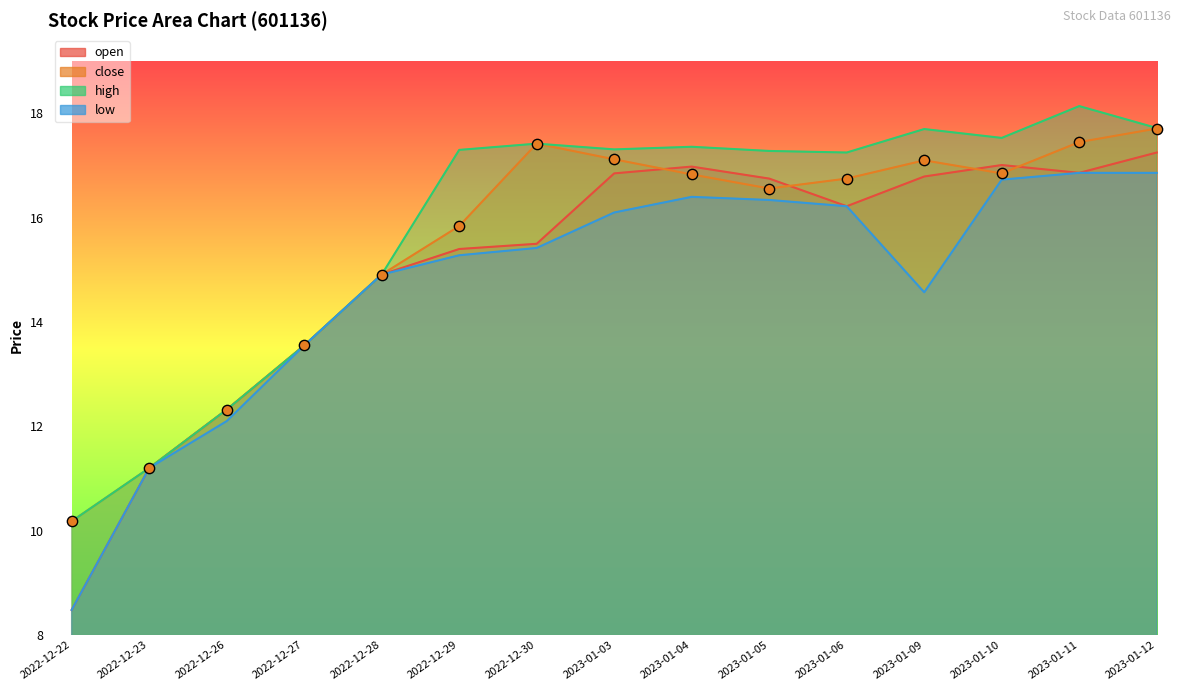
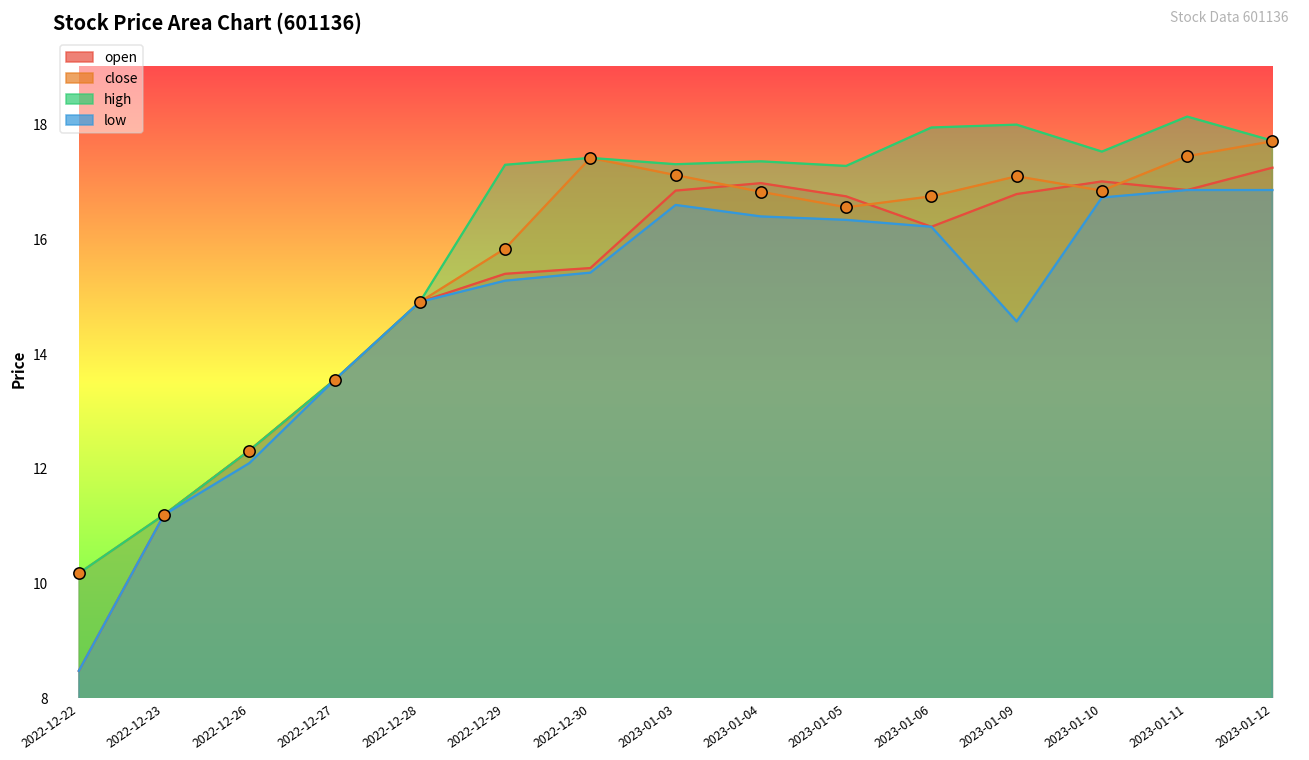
low, 2023-01-03: 16.1 -> 16.6
high, 2023-01-06: 17.3 -> 18.0
high, 2023-01-09: 17.7 -> 18.0
